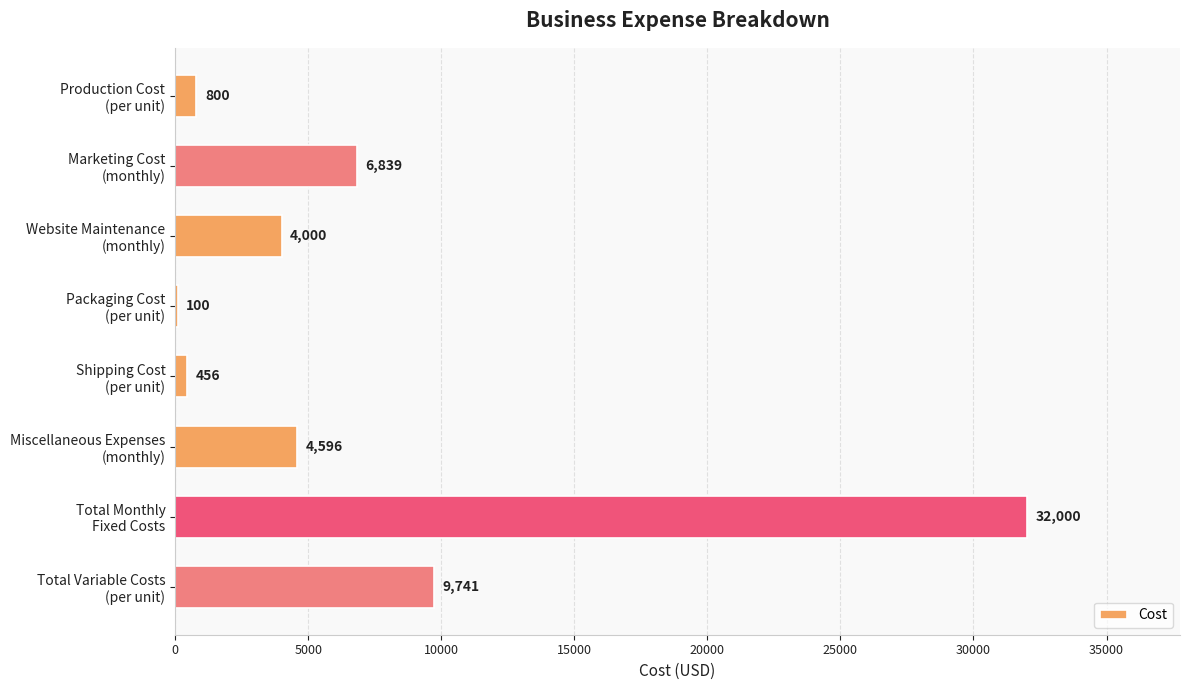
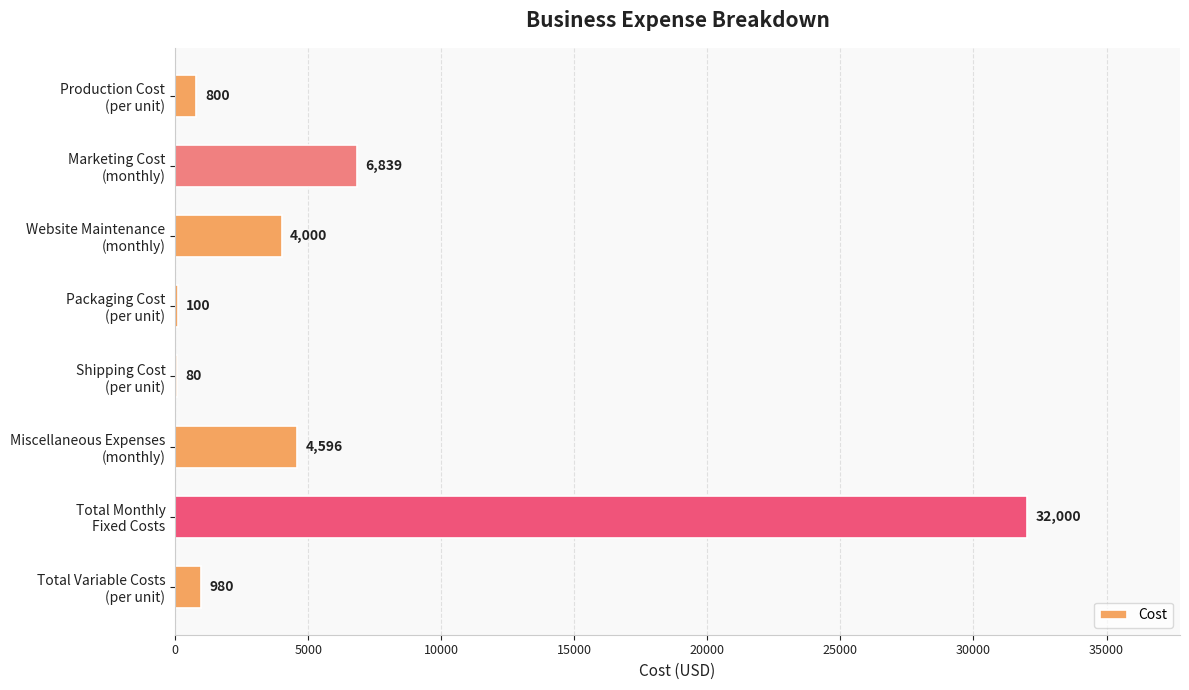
Shipping Cost (per unit): 456 -> 80
Total Variable Costs (per unit): 9,741 -> 980
